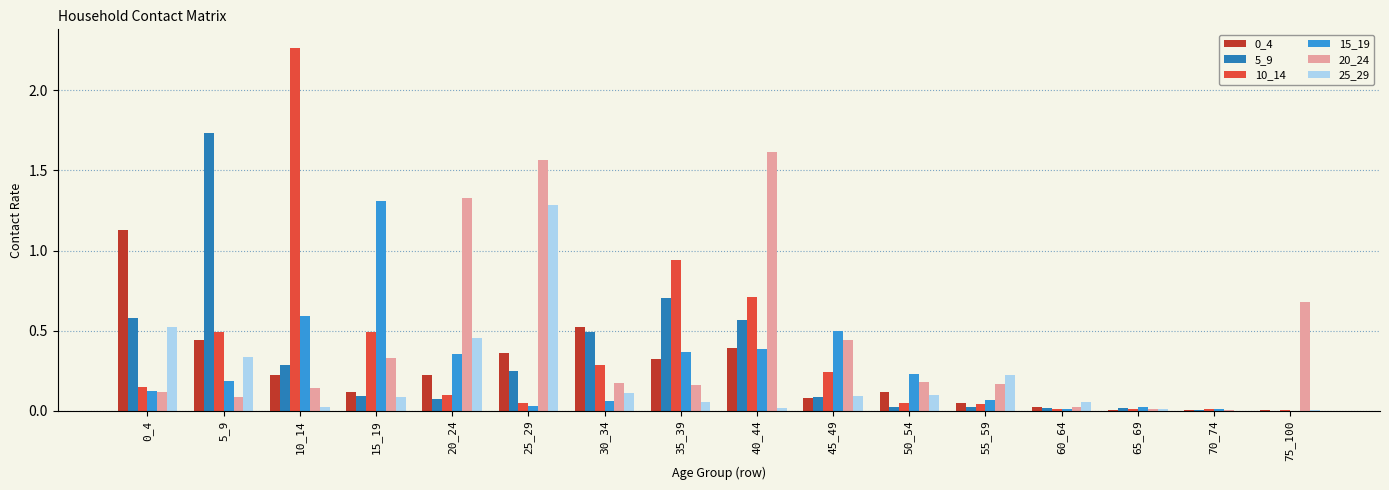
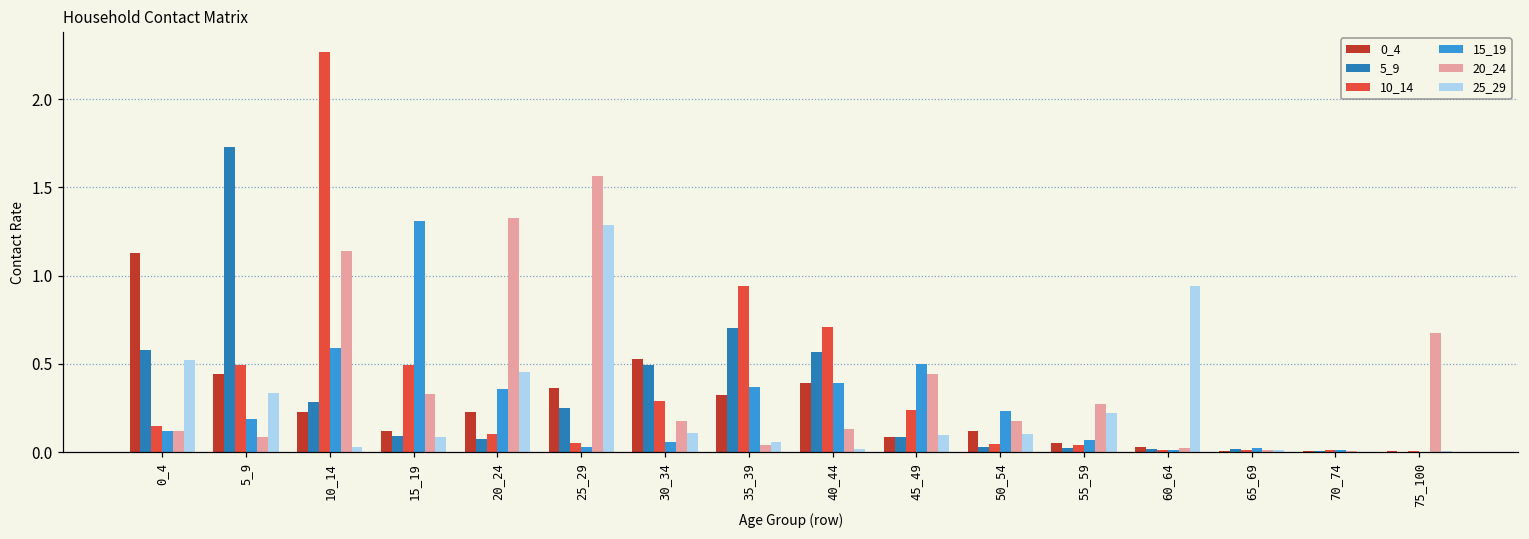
20_24, 10_14: 0.14 -> 1.14
20_24, 35_39: 0.16 -> 0.04
20_24, 40_44: 1.61 -> 0.13
20_24, 55_59: 0.17 -> 0.27
25_29, 60_64: 0.05 -> 0.94
